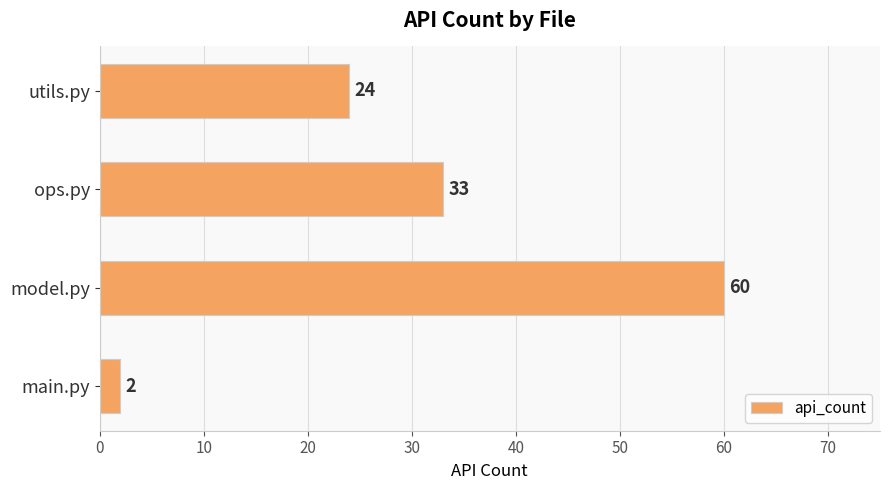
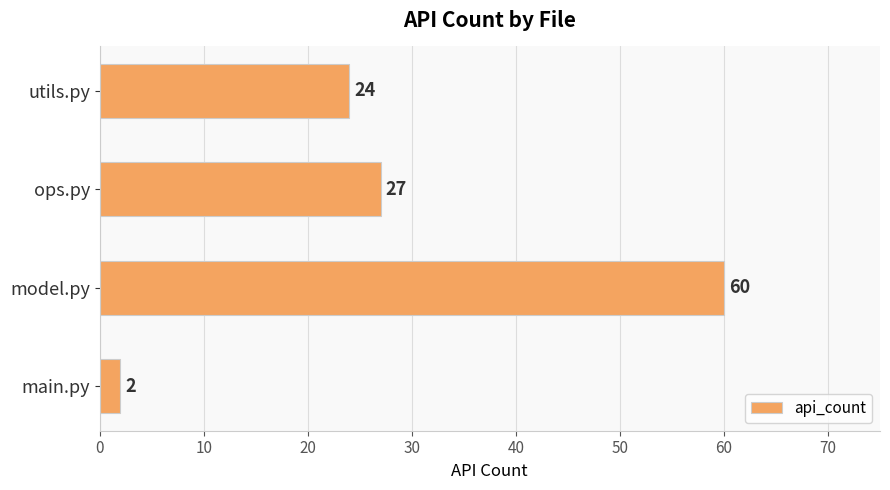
ops.py: 33 -> 27
